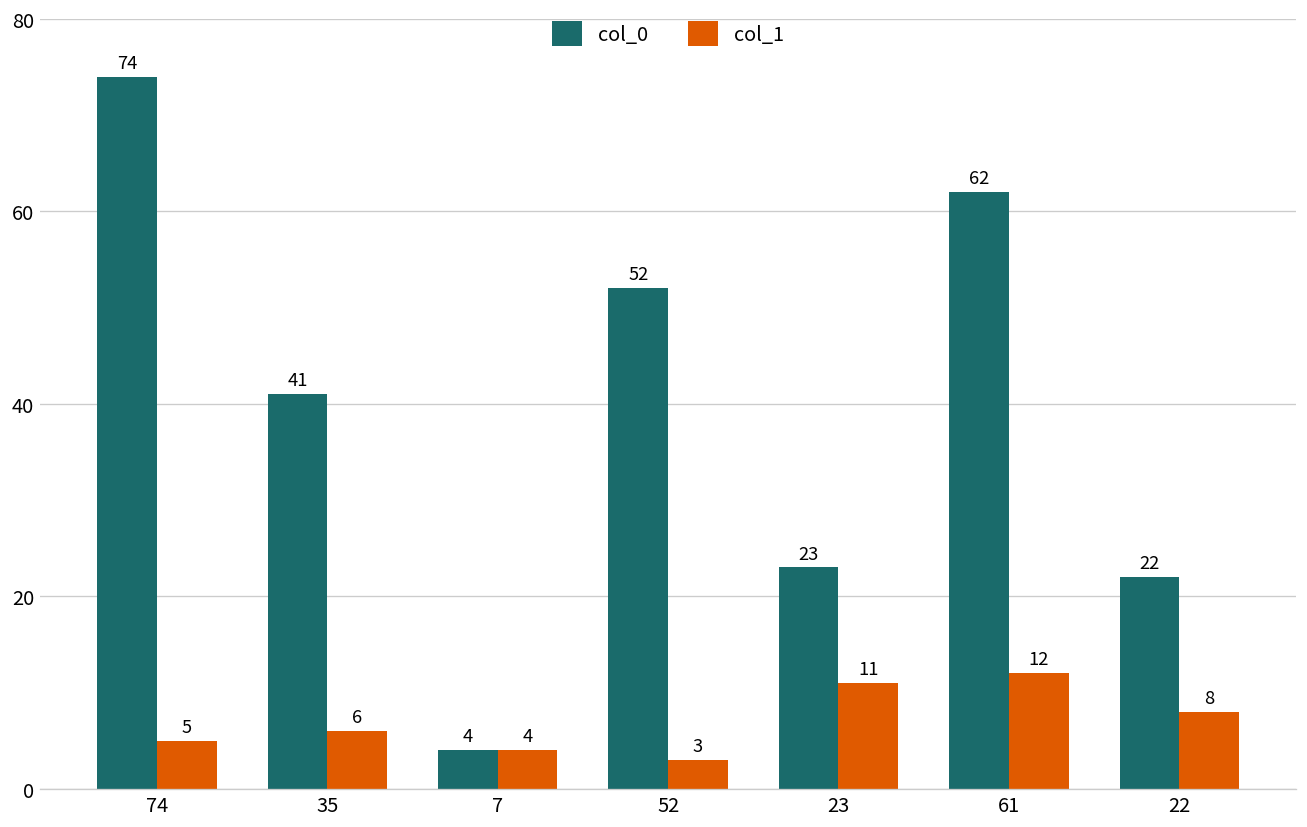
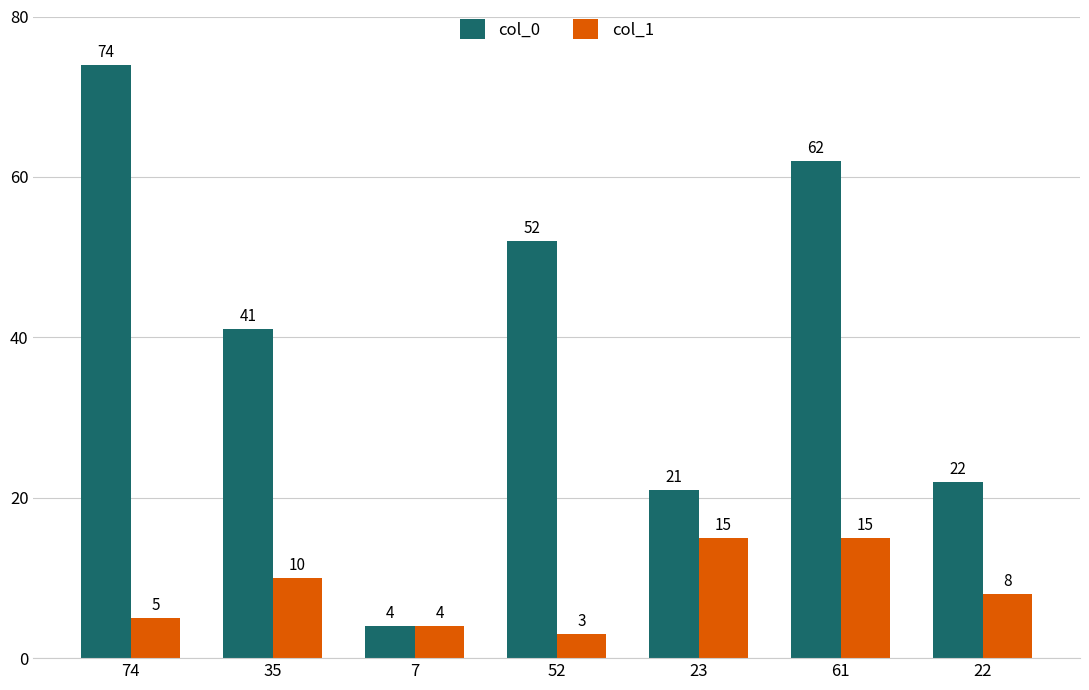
col_1, 35: 6 -> 10
col_0, 23: 23 -> 21
col_1, 23: 11 -> 15
col_1, 61: 12 -> 15
